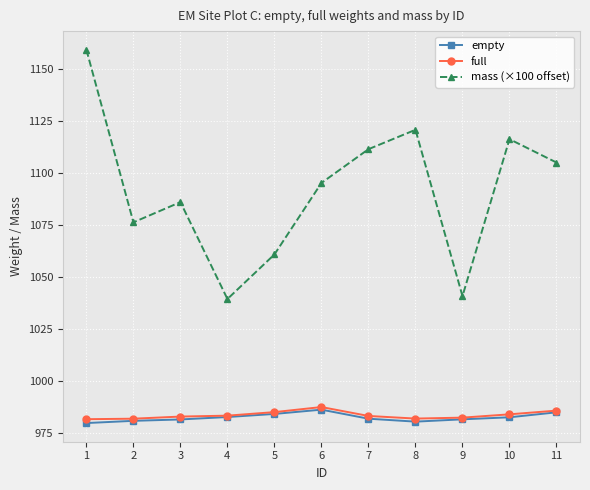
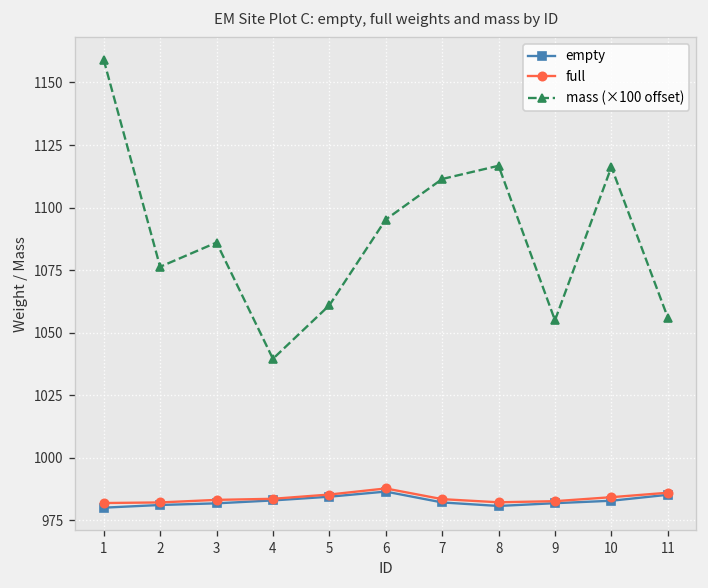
mass (×100 offset), 8: 1121 -> 1117
mass (×100 offset), 9: 1041 -> 1055
mass (×100 offset), 11: 1105 -> 1056
